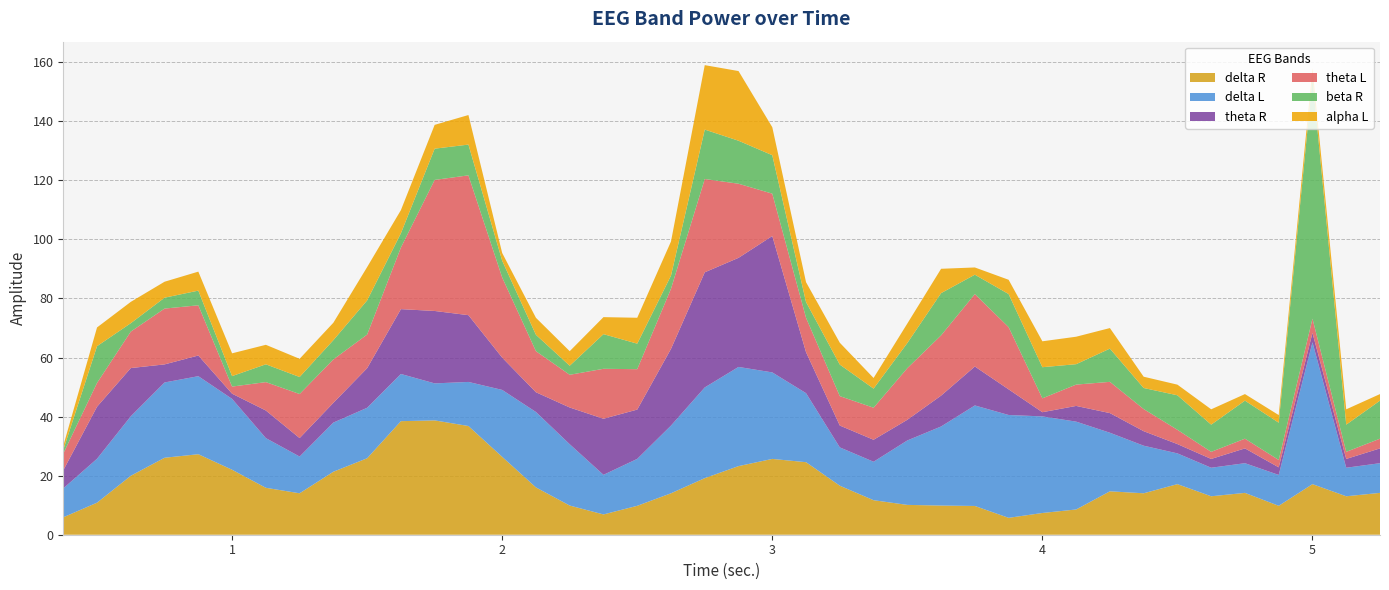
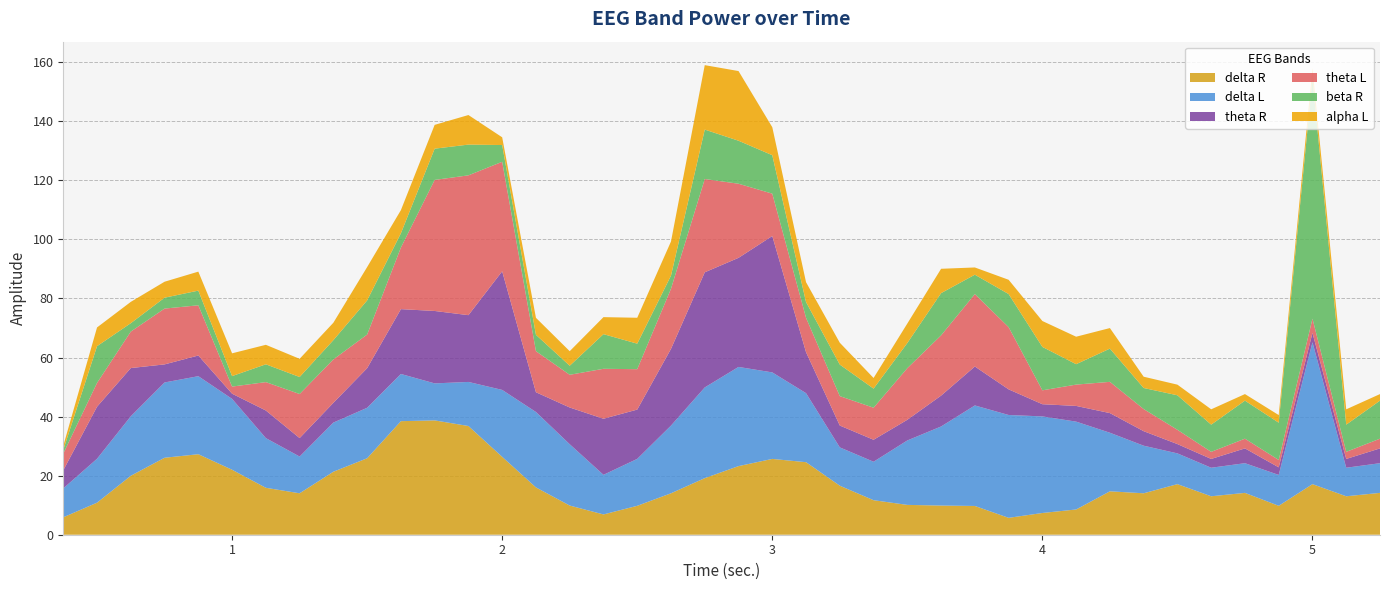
theta R, 2: 11 -> 40
theta L, 2: 27 -> 37
theta R, 4: 1 -> 4
beta R, 4: 11 -> 15
